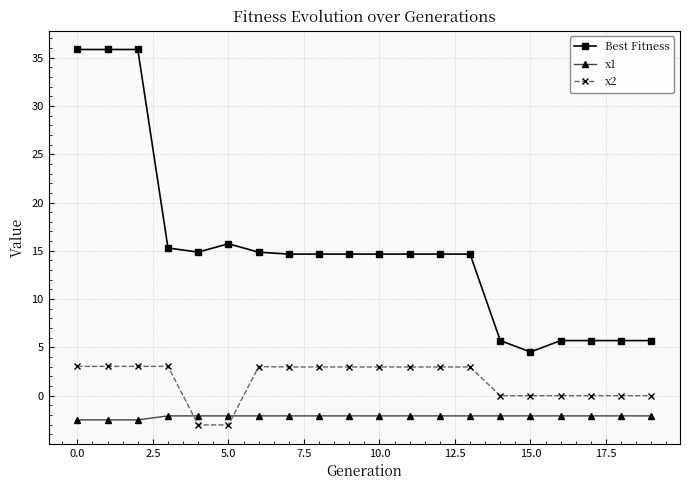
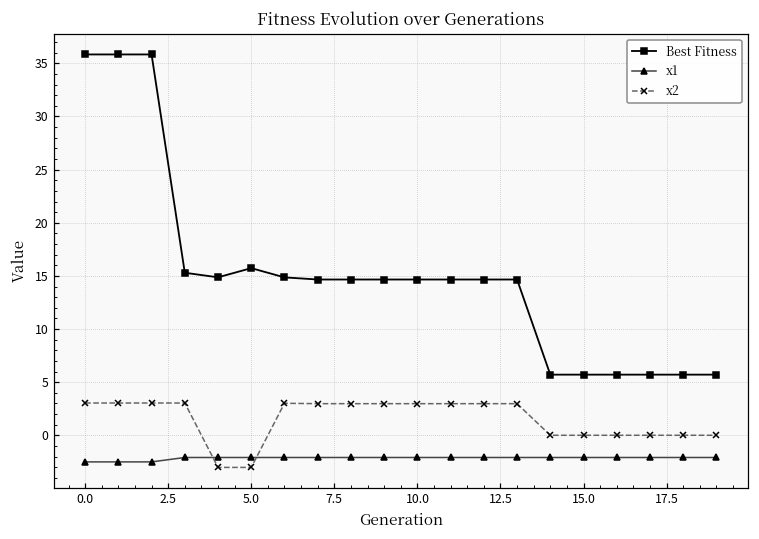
Best Fitness, 15.0: 5 -> 6
